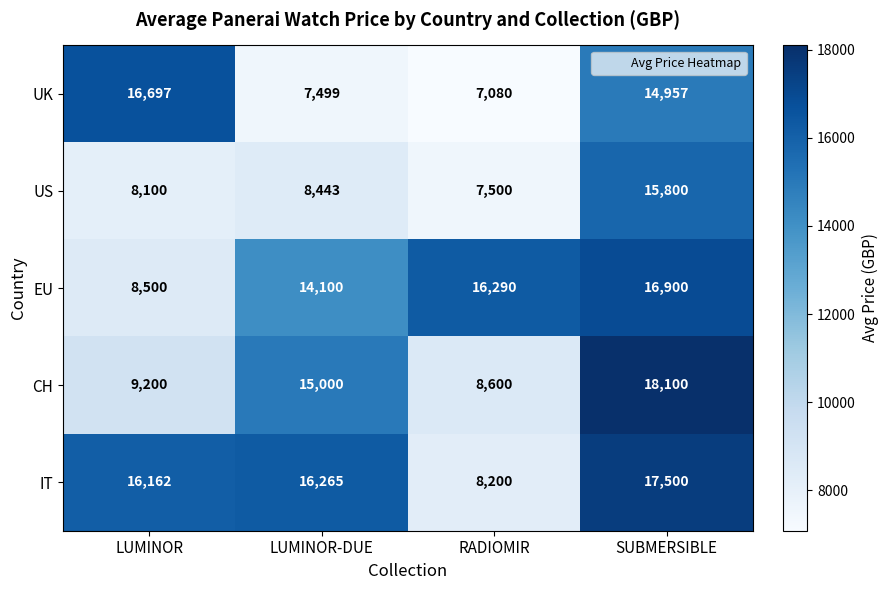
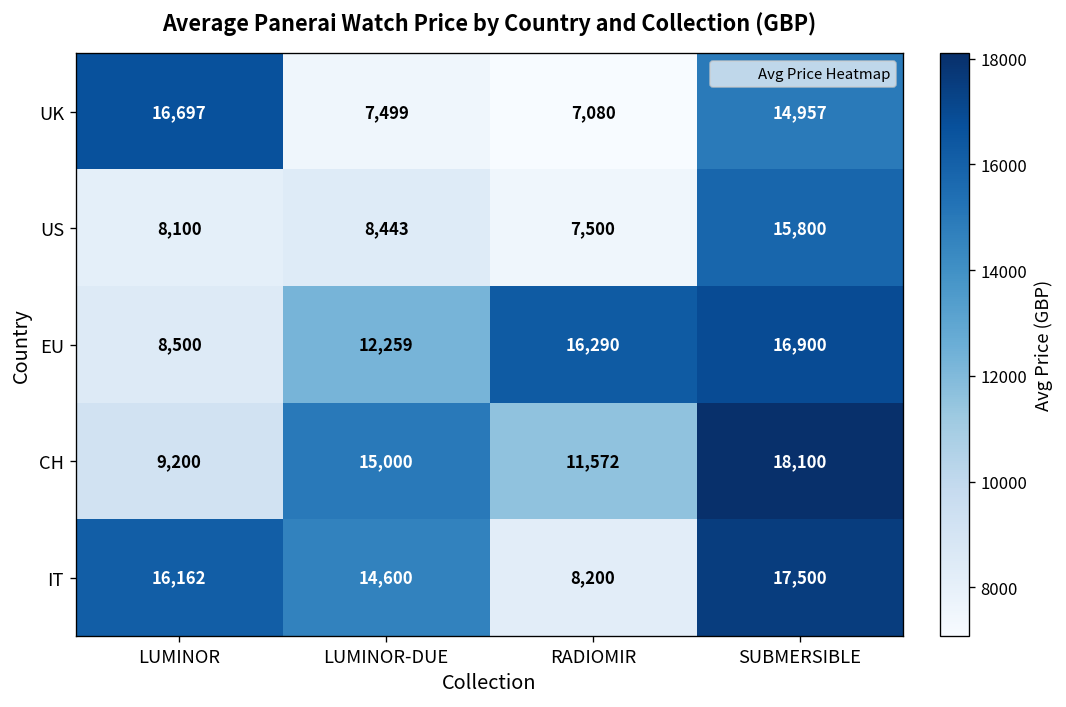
EU, LUMINOR-DUE: 14,100 -> 12,259
CH, RADIOMIR: 8,600 -> 11,572
IT, LUMINOR-DUE: 16,265 -> 14,600
